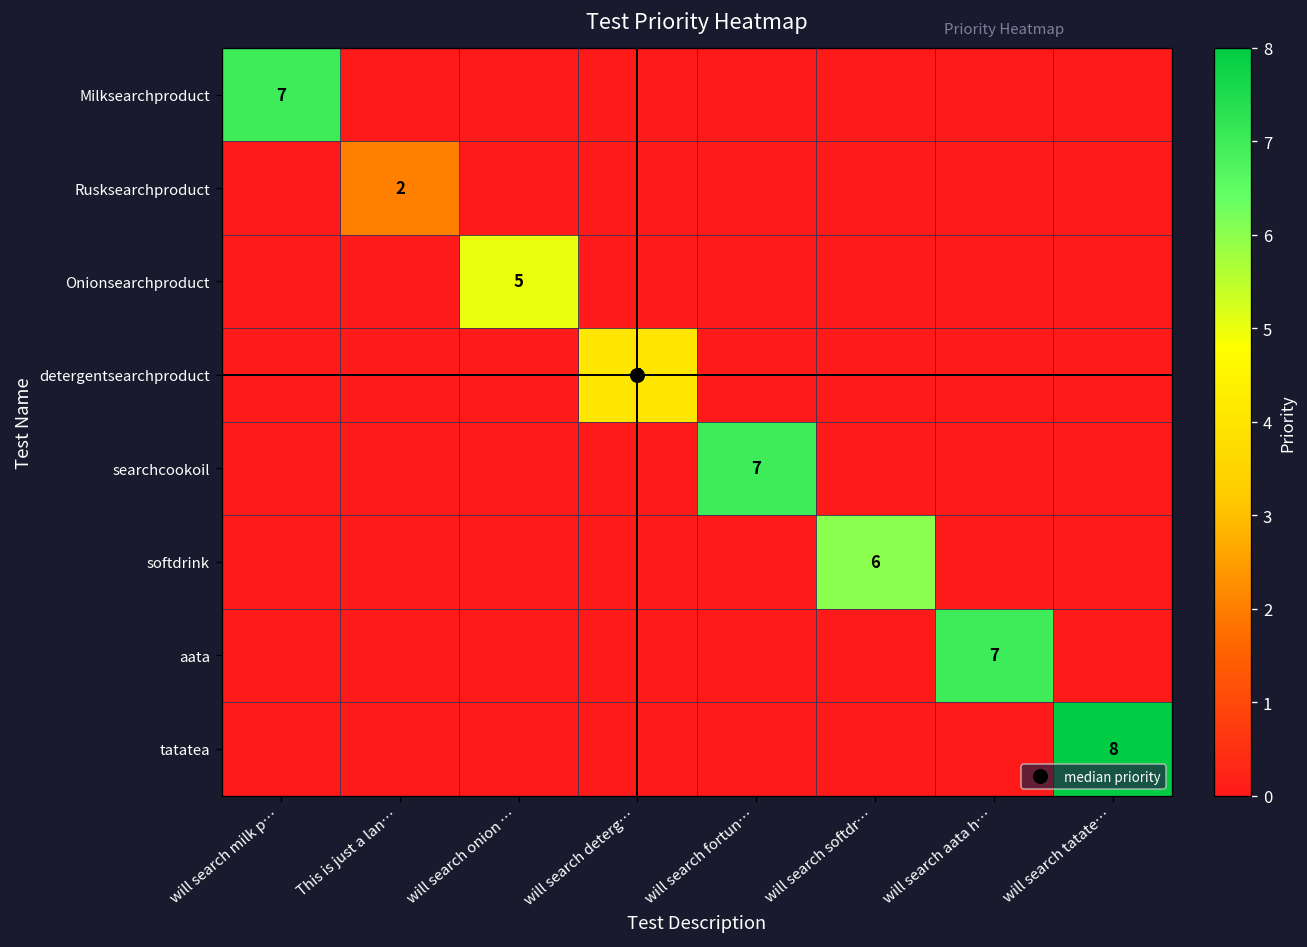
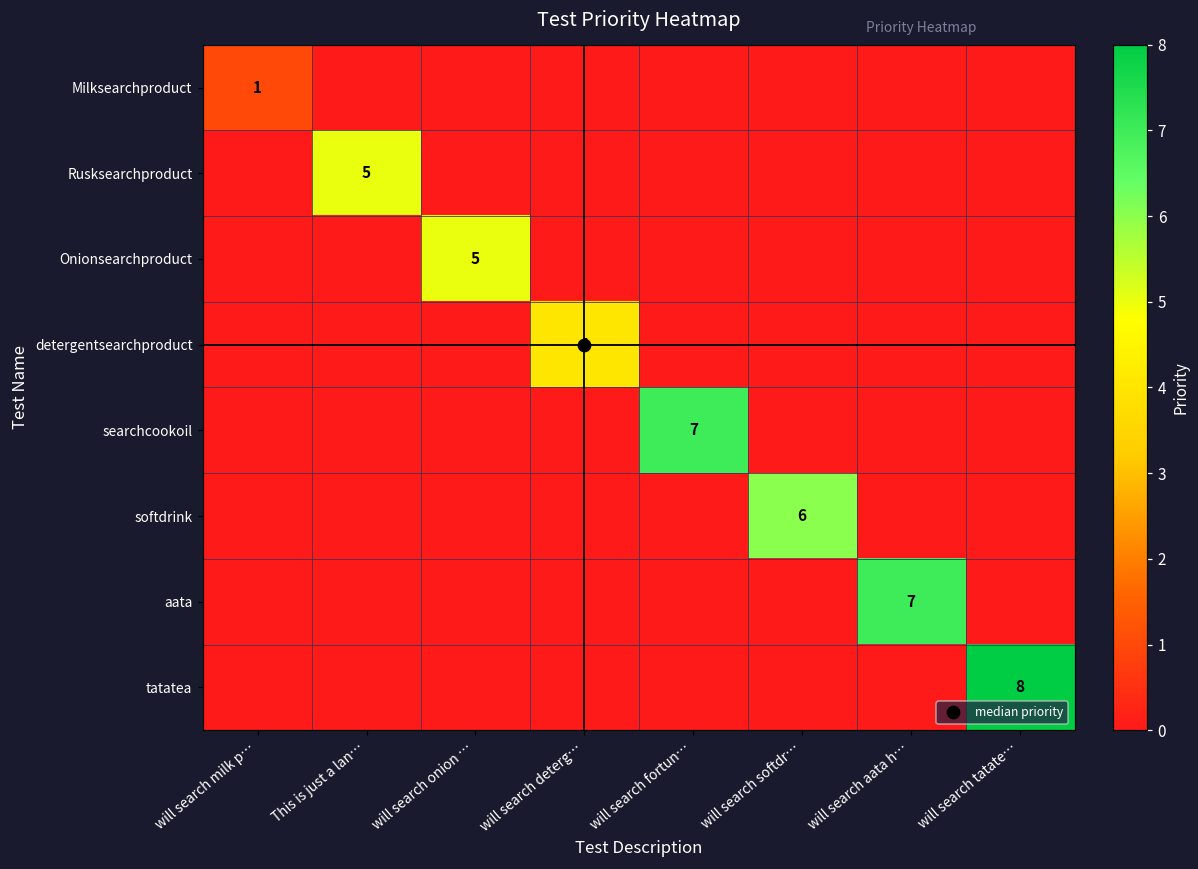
Milksearchproduct, will search milk p…: 7 -> 1
Rusksearchproduct, This is just a lan…: 2 -> 5
